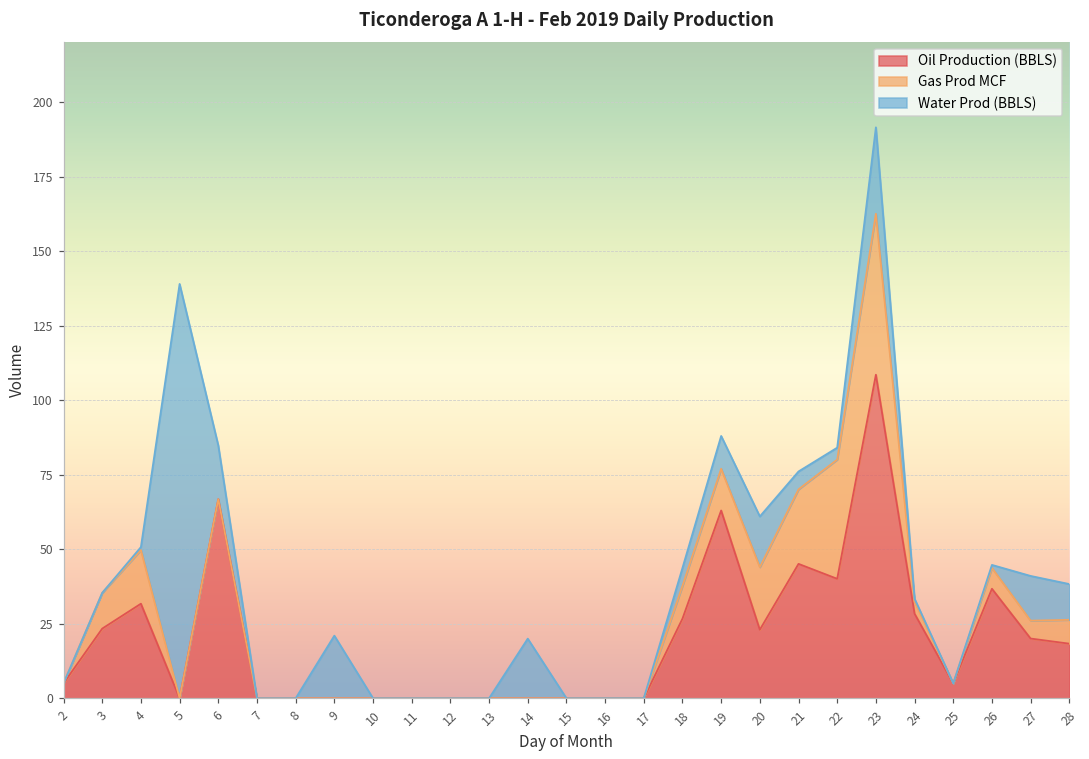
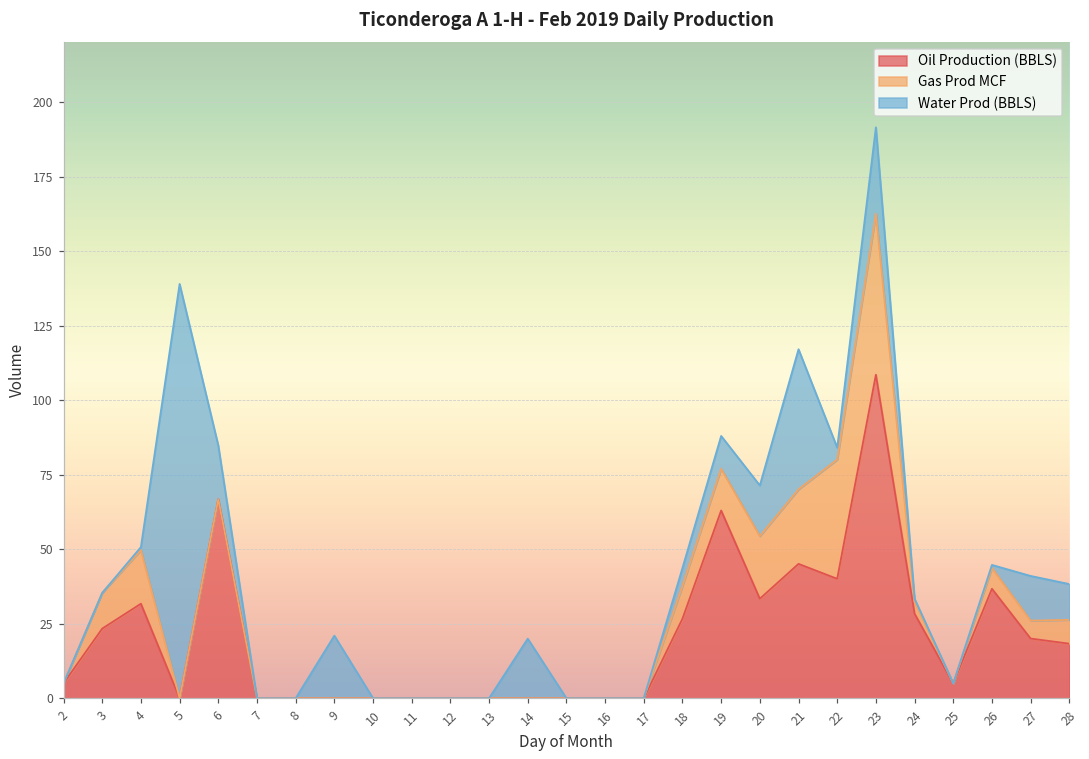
Oil Production (BBLS), 20: 23 -> 33
Water Prod (BBLS), 21: 6 -> 47
